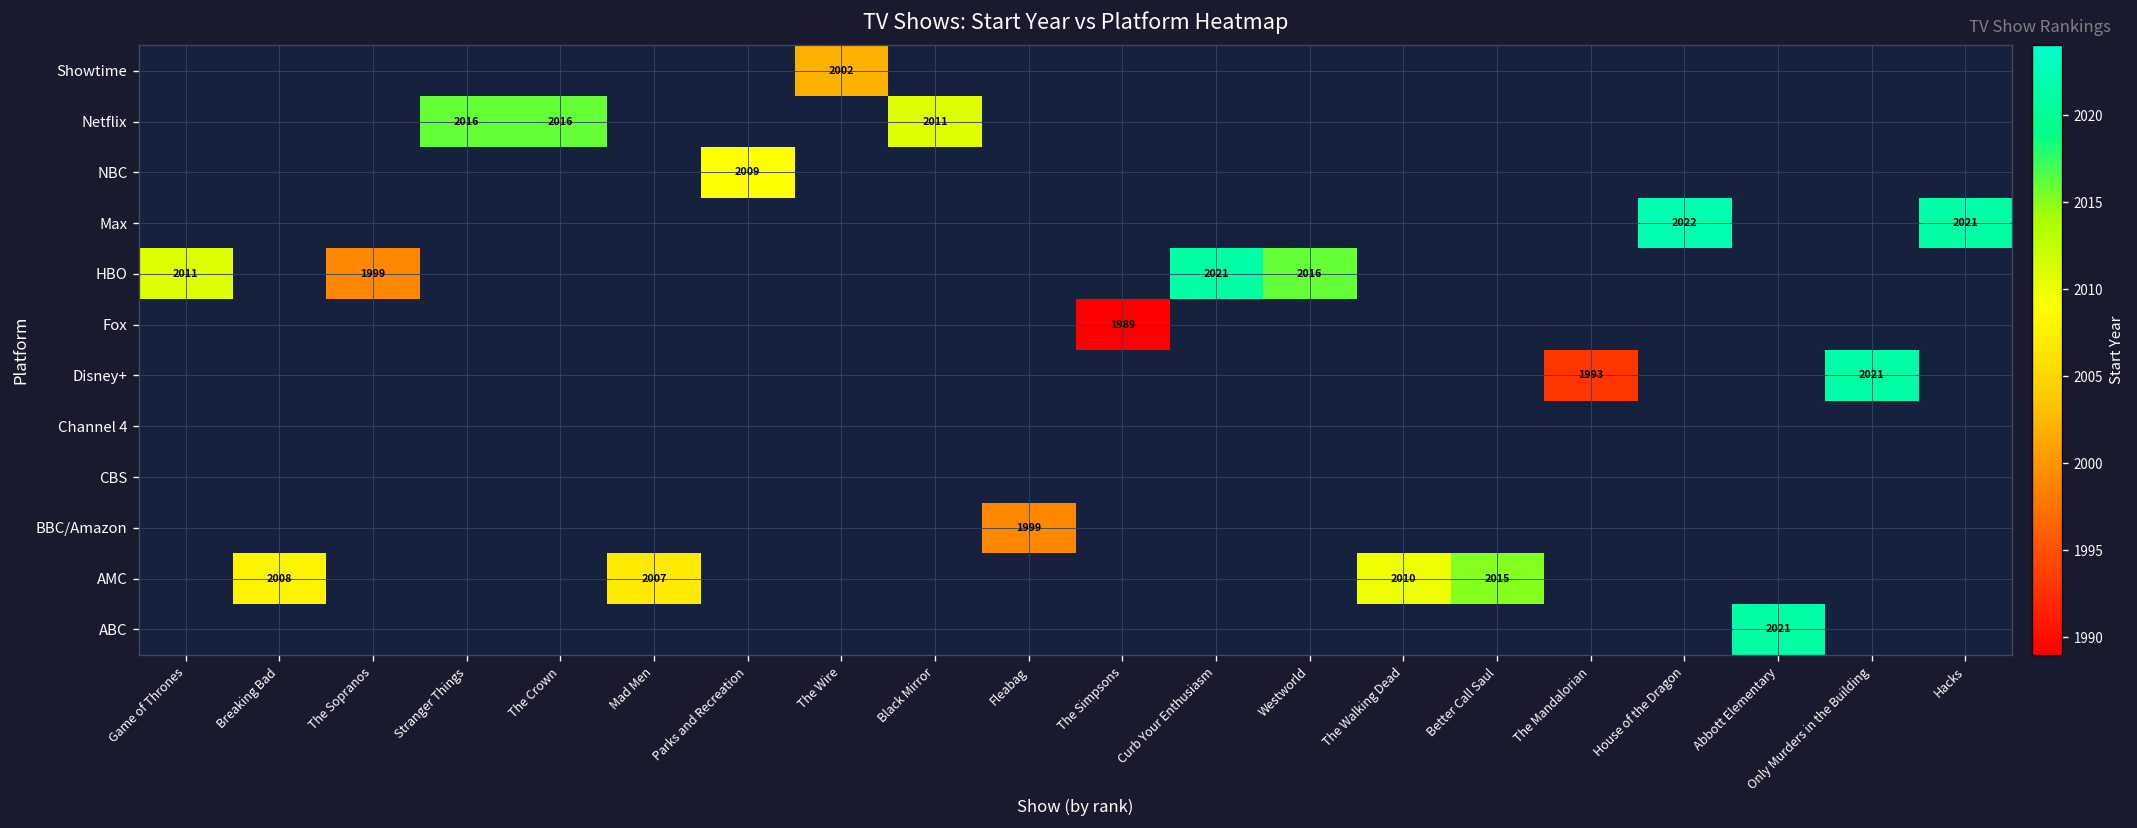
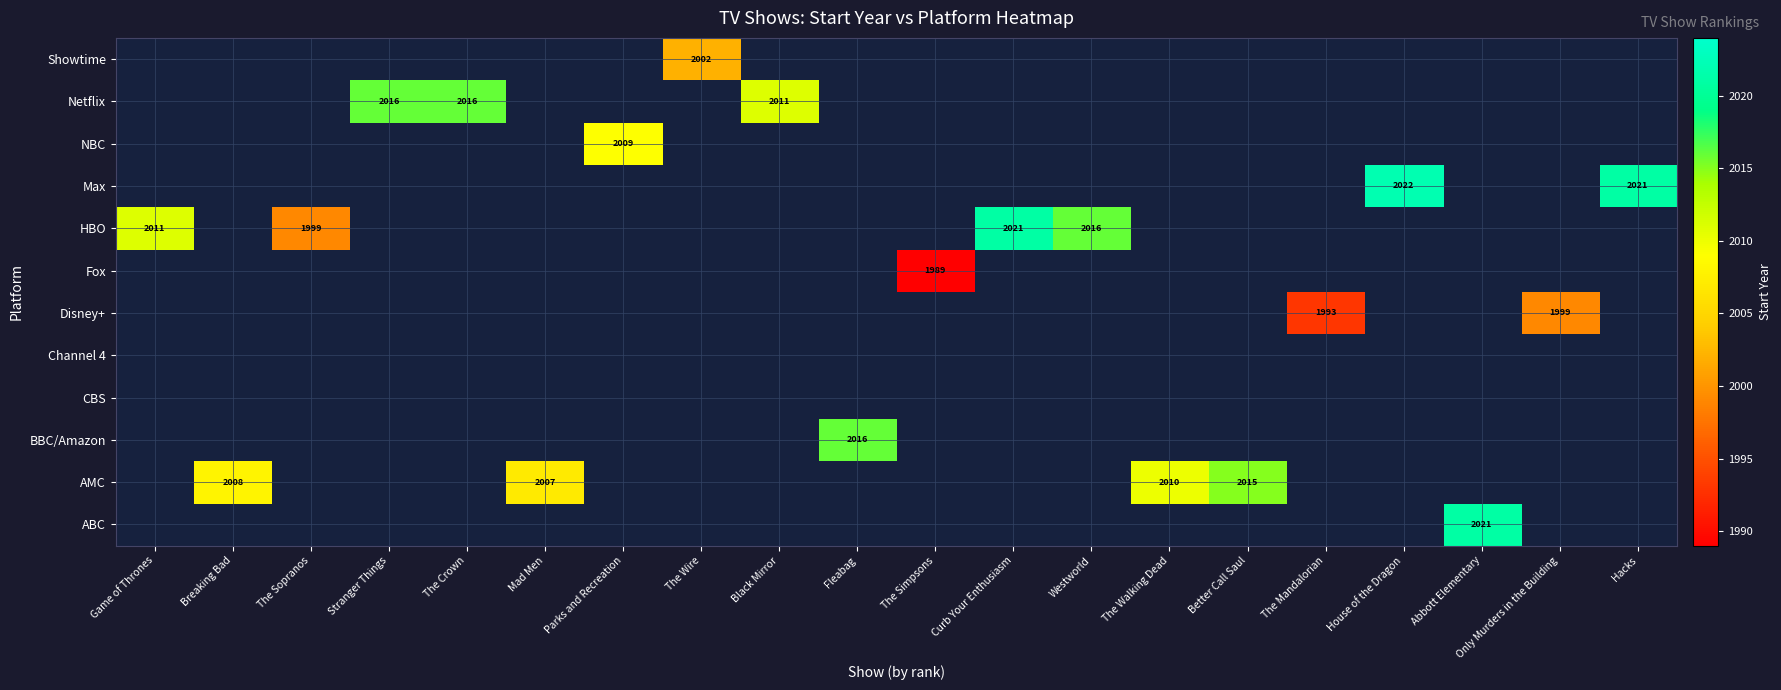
Disney+, Only Murders in the Building: 2021 -> 1999
BBC/Amazon, Fleabag: 1999 -> 2016
